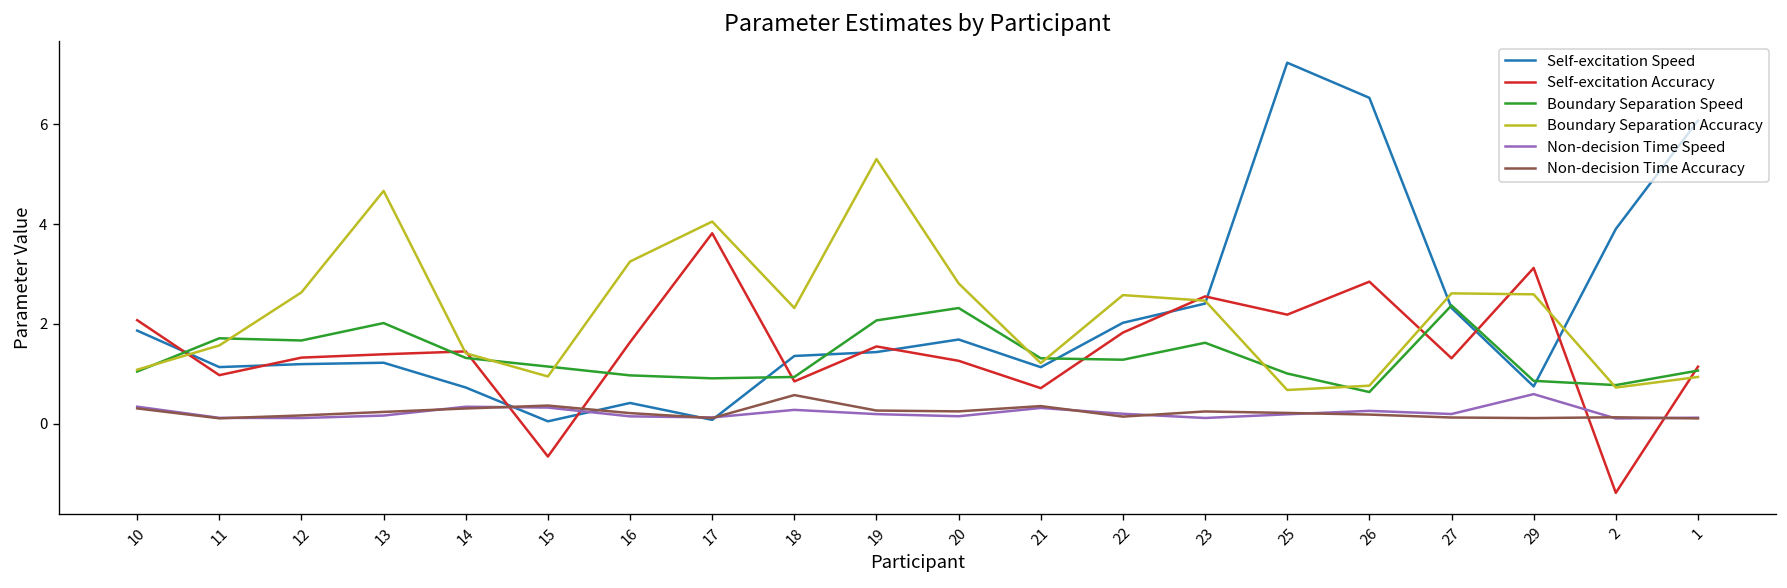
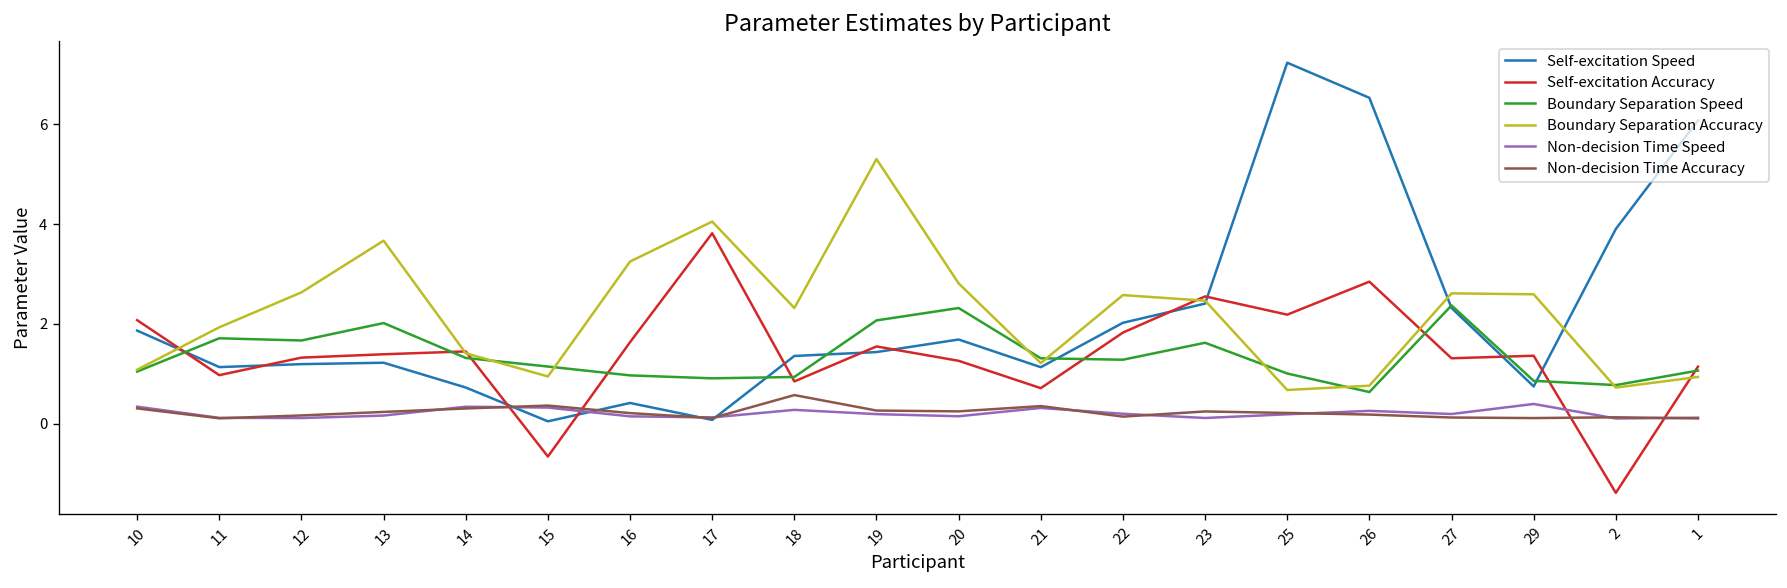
Boundary Separation Accuracy, 11: 1.6 -> 1.9
Boundary Separation Accuracy, 13: 4.7 -> 3.7
Self-excitation Accuracy, 29: 3.1 -> 1.4
Non-decision Time Speed, 29: 0.6 -> 0.4
